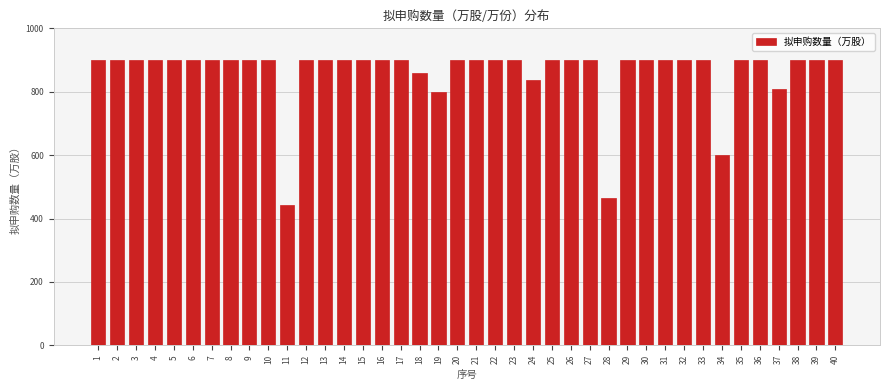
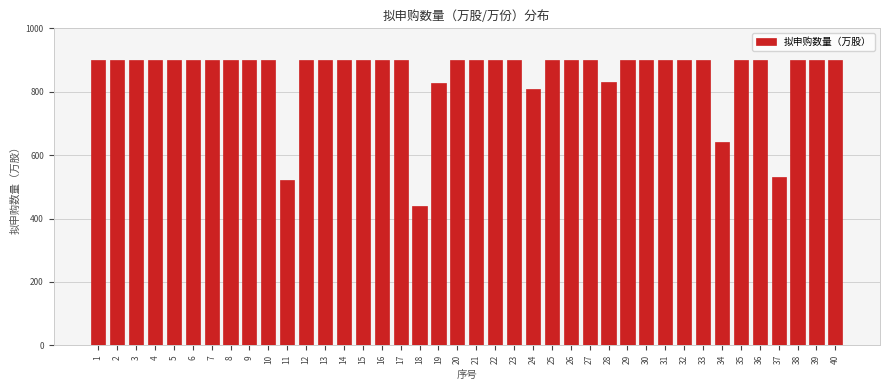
11: 440 -> 520
18: 860 -> 440
19: 800 -> 830
24: 840 -> 810
28: 470 -> 830
34: 600 -> 640
37: 810 -> 530
